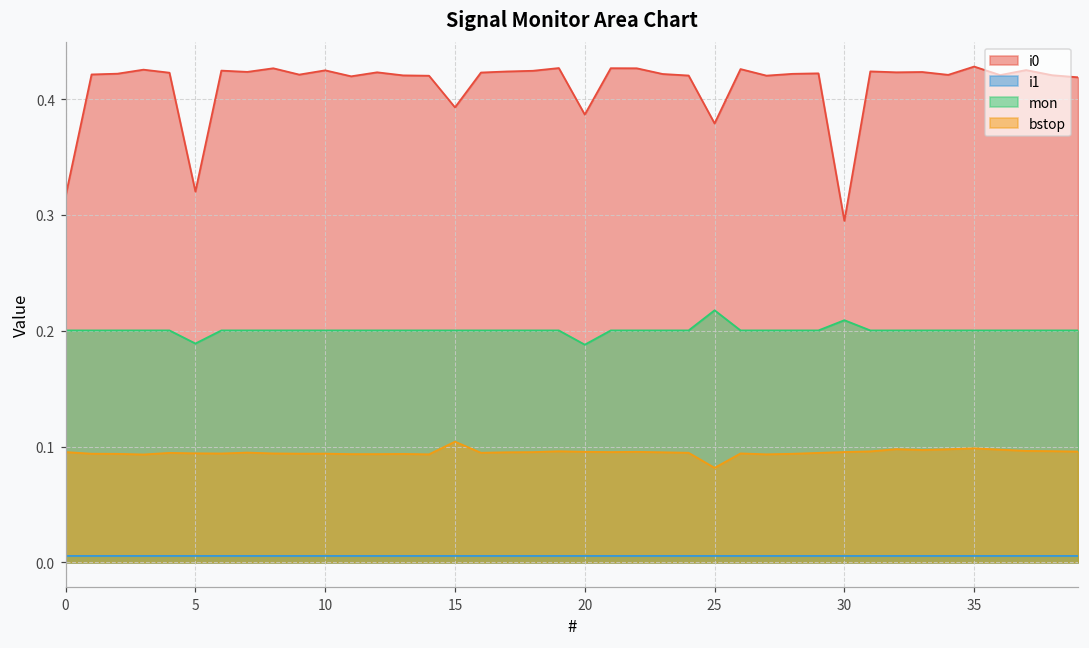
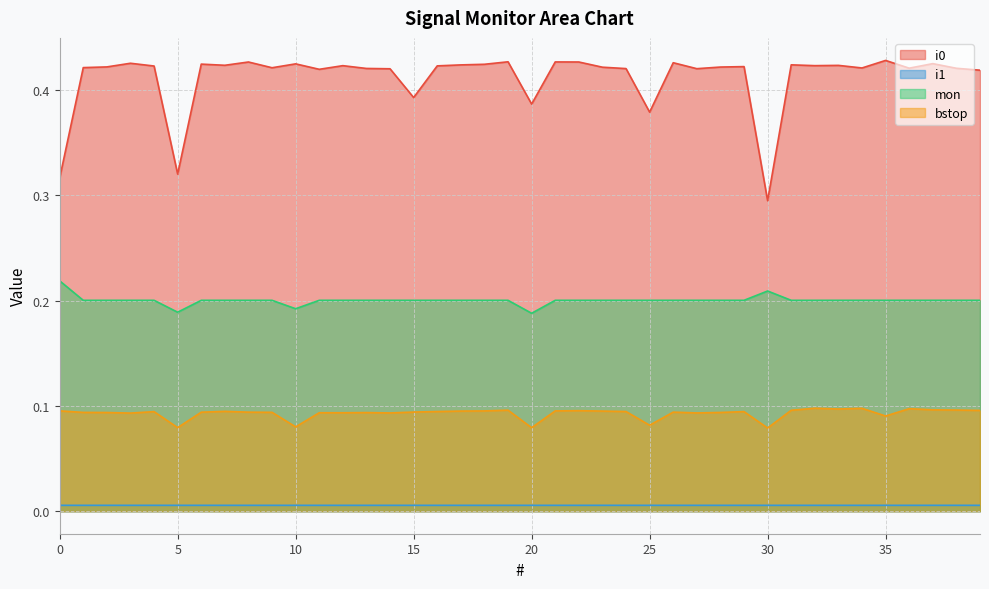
mon, 0: 0.200 -> 0.219
bstop, 5: 0.094 -> 0.079
mon, 10: 0.200 -> 0.192
bstop, 10: 0.094 -> 0.080
bstop, 15: 0.104 -> 0.094
bstop, 20: 0.095 -> 0.079
mon, 25: 0.218 -> 0.200
bstop, 30: 0.095 -> 0.079
bstop, 35: 0.099 -> 0.090
